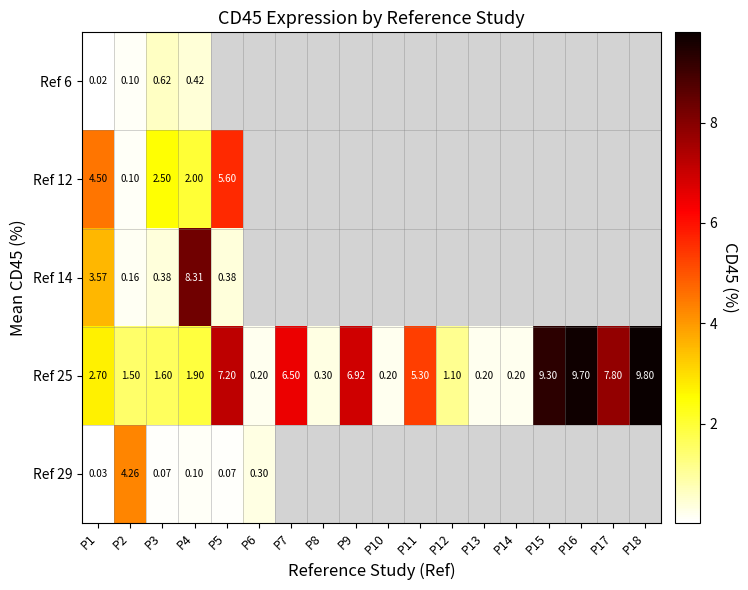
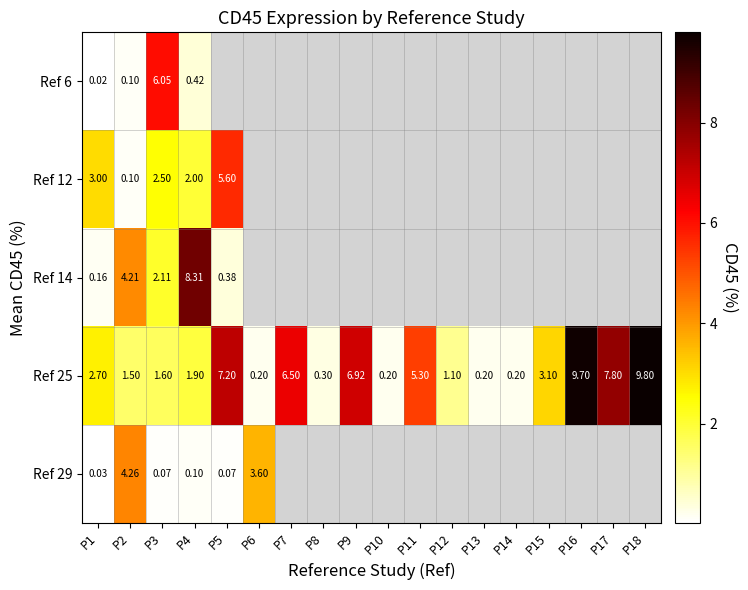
Ref 6, P3: 0.62 -> 6.05
Ref 12, P1: 4.50 -> 3.00
Ref 14, P1: 3.57 -> 0.16
Ref 14, P2: 0.16 -> 4.21
Ref 14, P3: 0.38 -> 2.11
Ref 25, P15: 9.30 -> 3.10
Ref 29, P6: 0.30 -> 3.60
